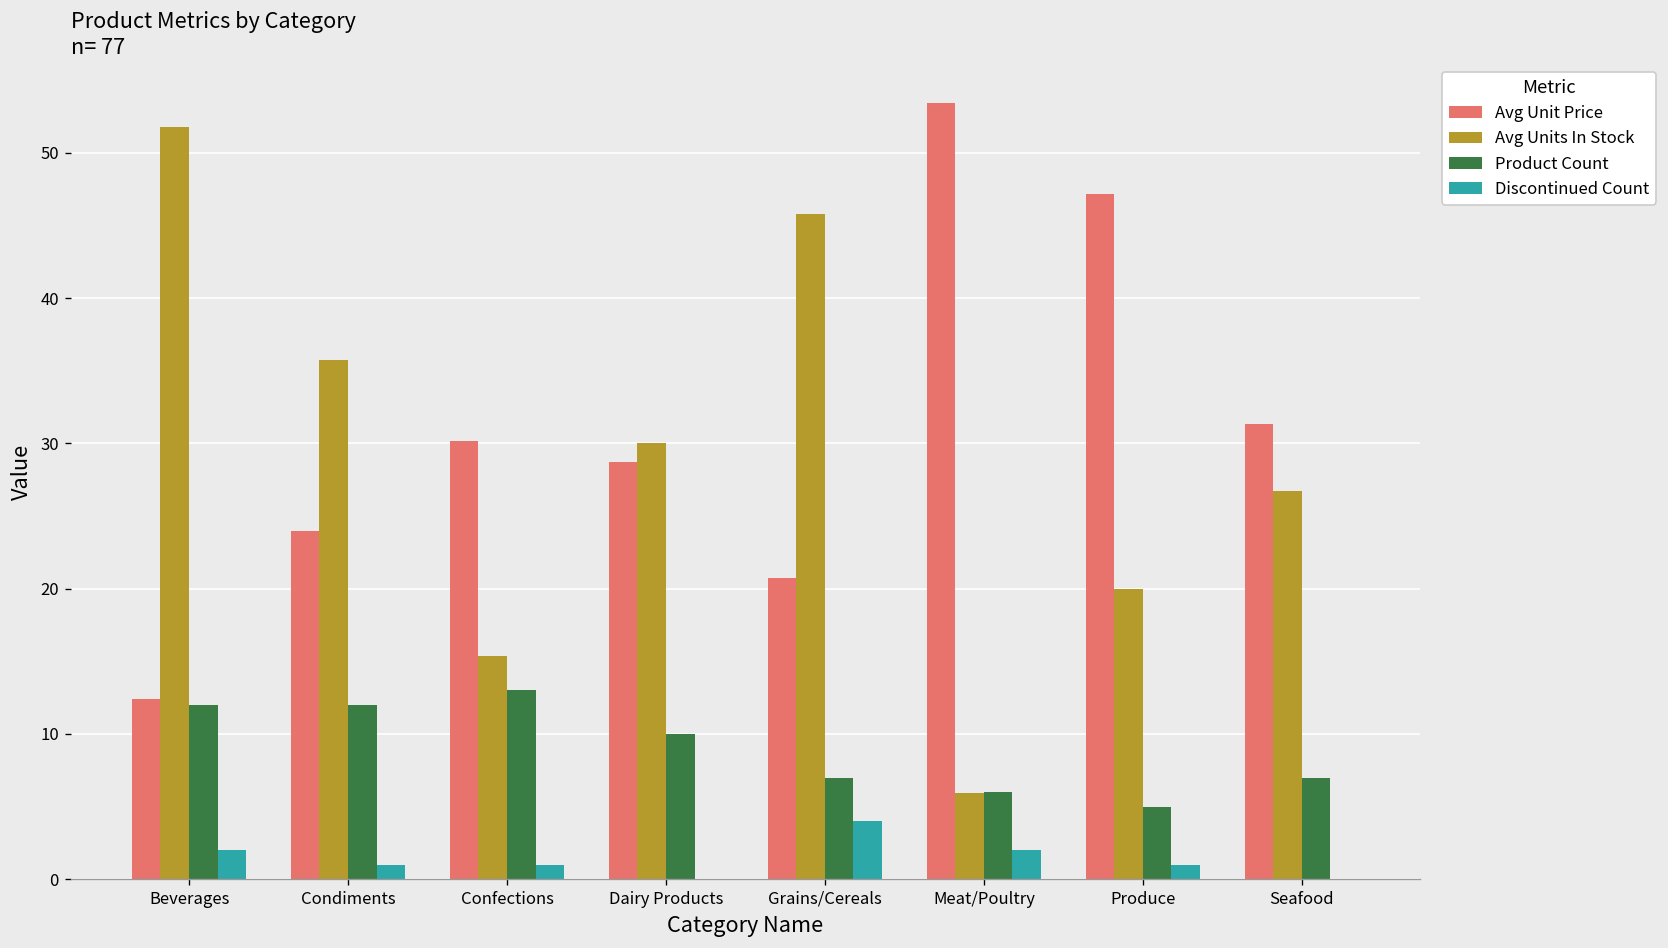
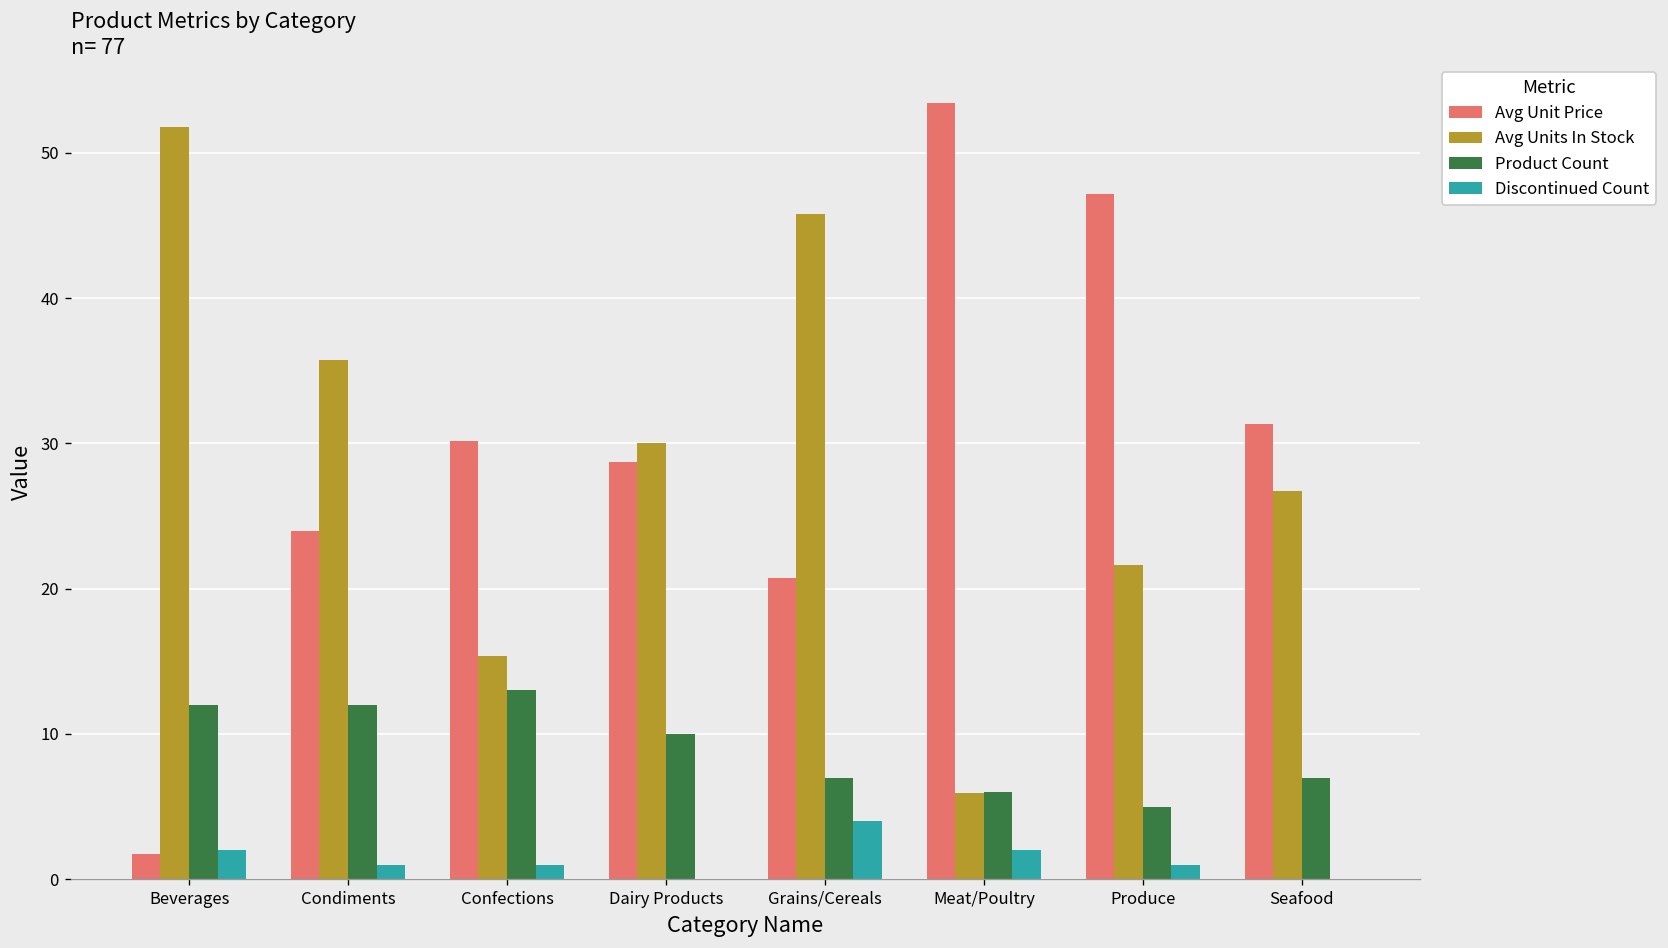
Avg Unit Price, Beverages: 12.4 -> 1.8
Avg Units In Stock, Produce: 20.0 -> 21.6
